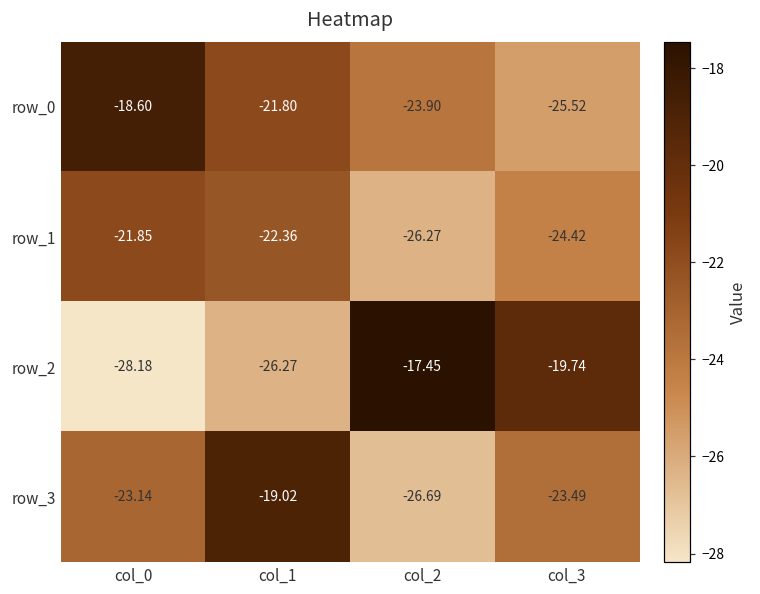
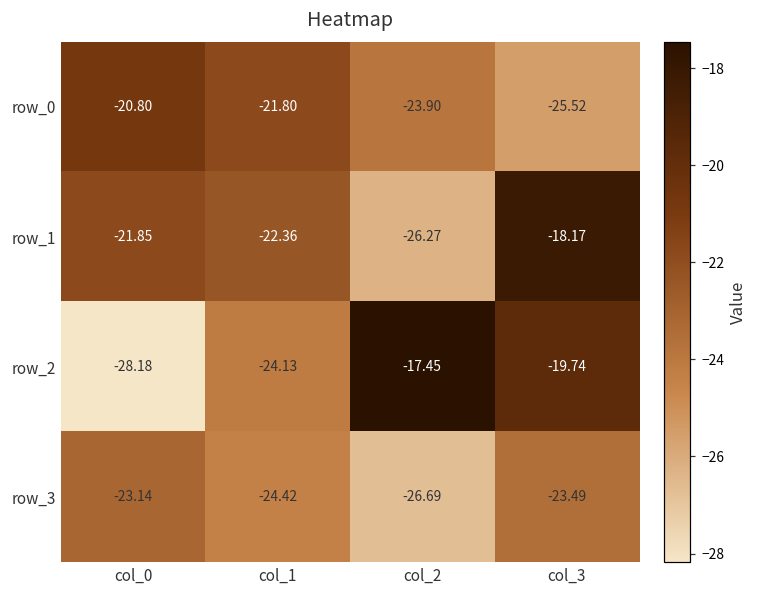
row_0, col_0: -18.60 -> -20.80
row_1, col_3: -24.42 -> -18.17
row_2, col_1: -26.27 -> -24.13
row_3, col_1: -19.02 -> -24.42
